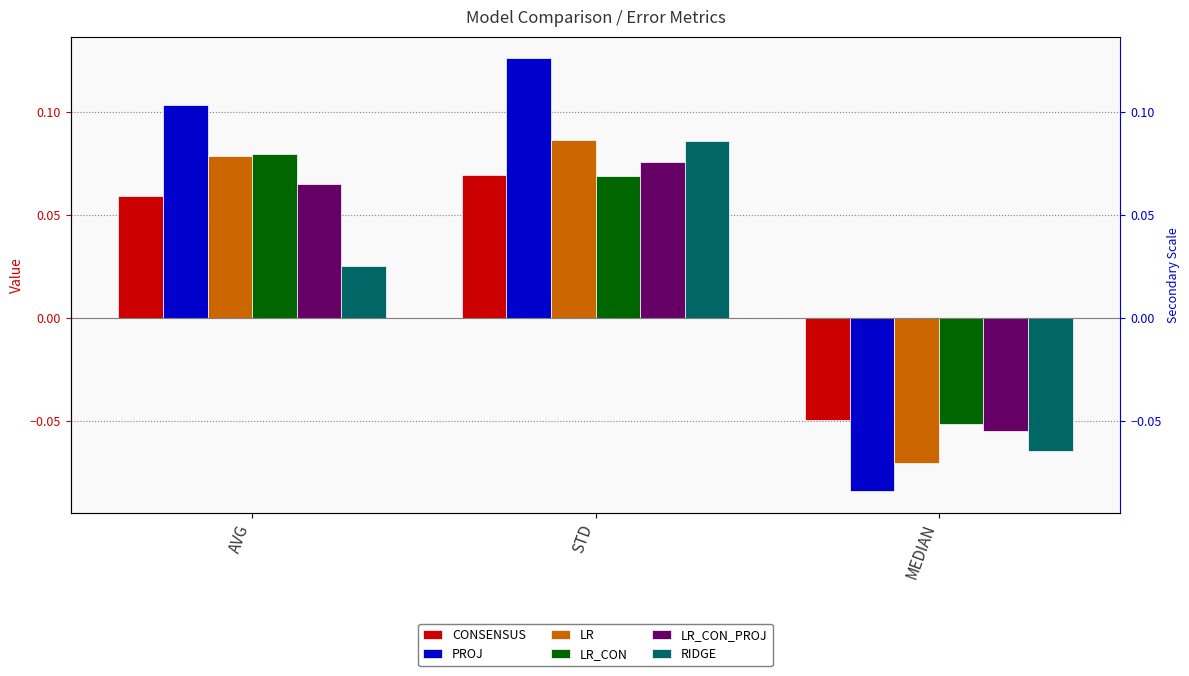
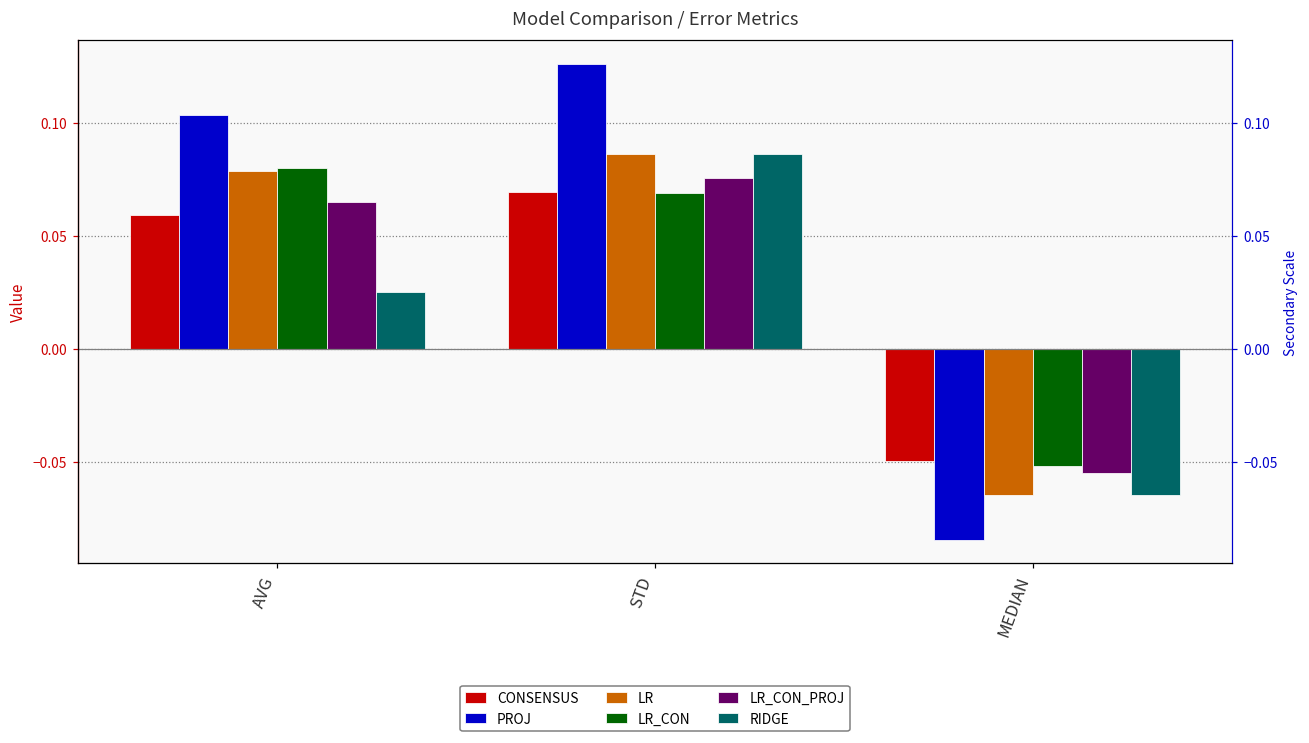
LR, MEDIAN: -0.070 -> -0.065
